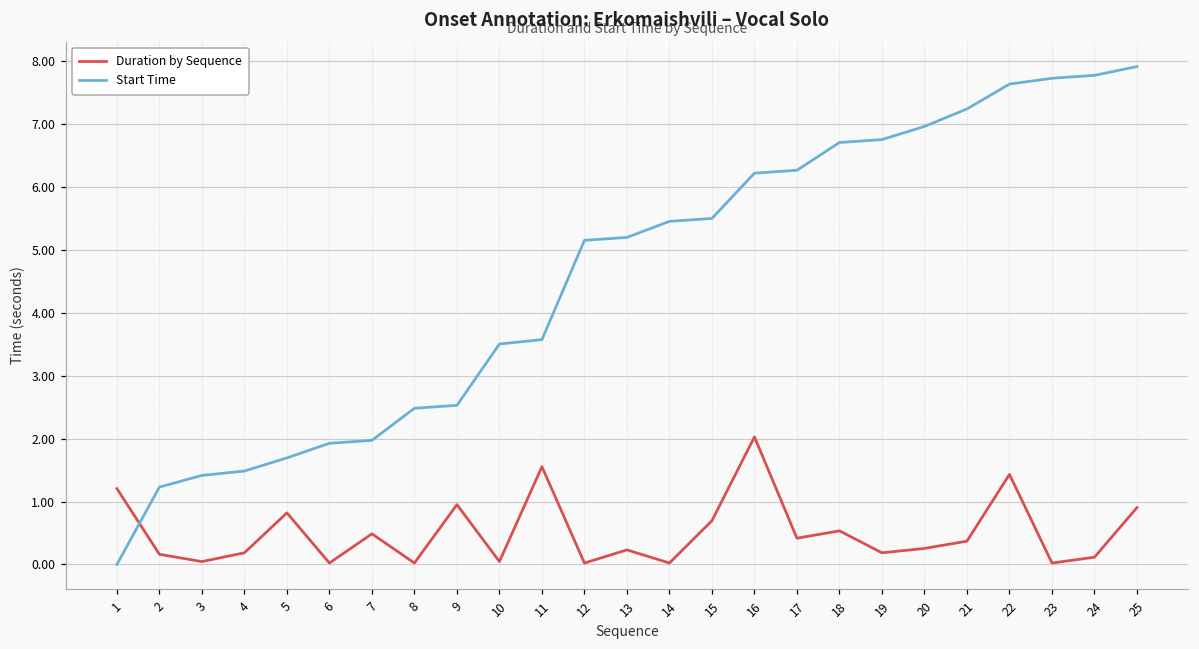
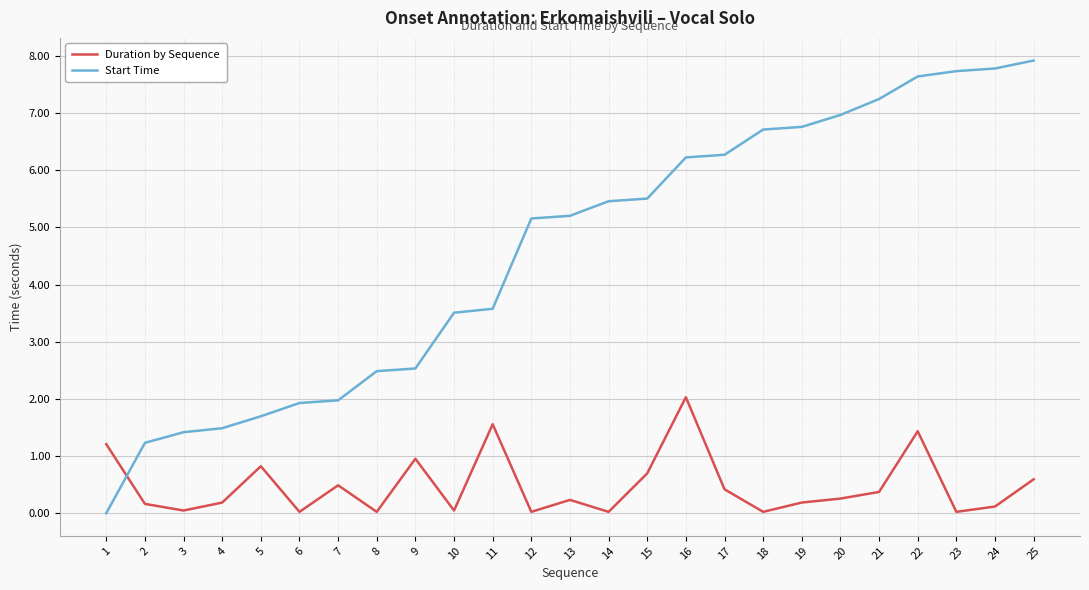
Duration by Sequence, 18: 0.5 -> 0.0
Duration by Sequence, 25: 0.9 -> 0.6
